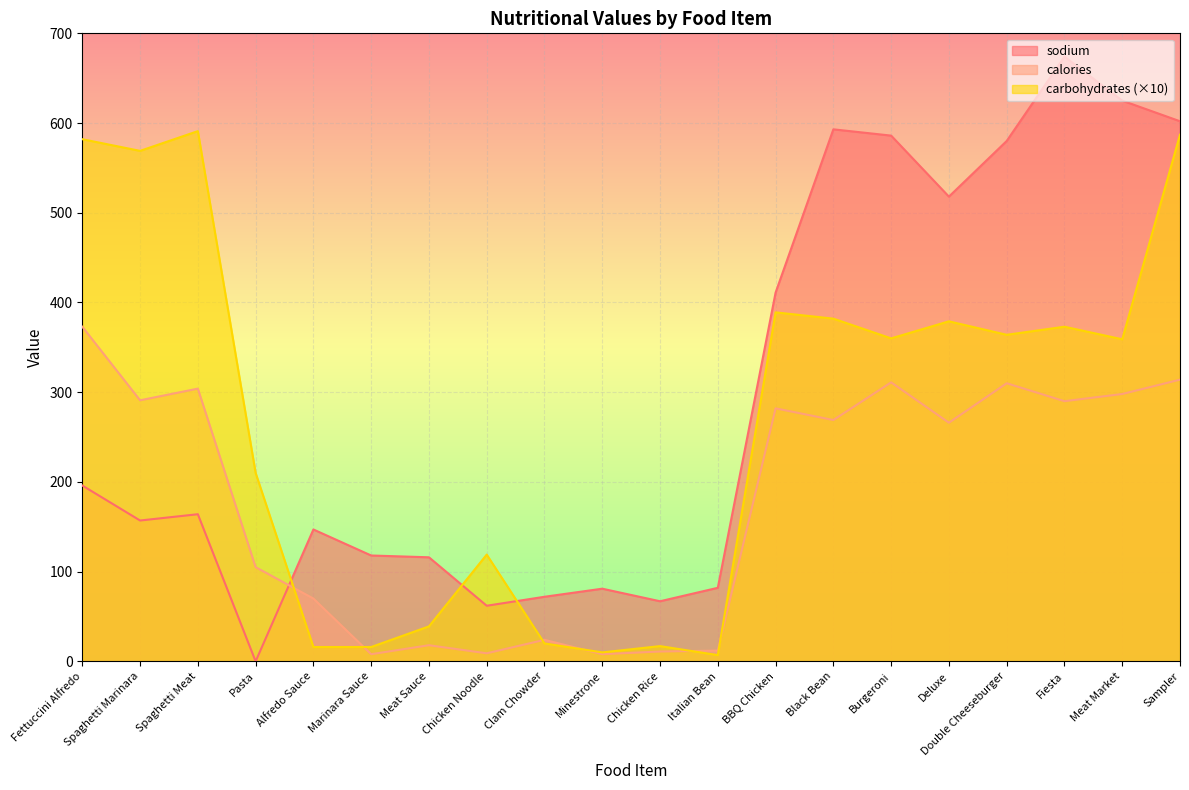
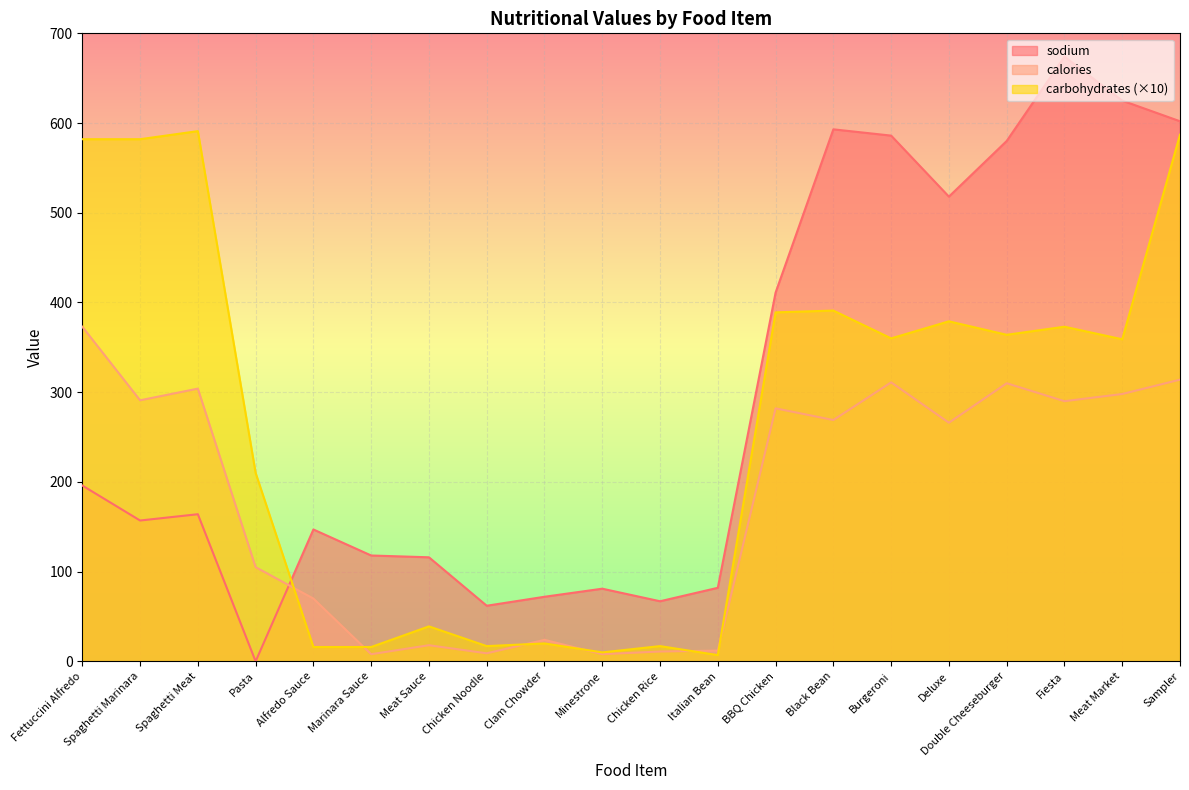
carbohydrates (×10), Spaghetti Marinara: 570 -> 580
carbohydrates (×10), Chicken Noodle: 120 -> 20
carbohydrates (×10), Black Bean: 380 -> 390
